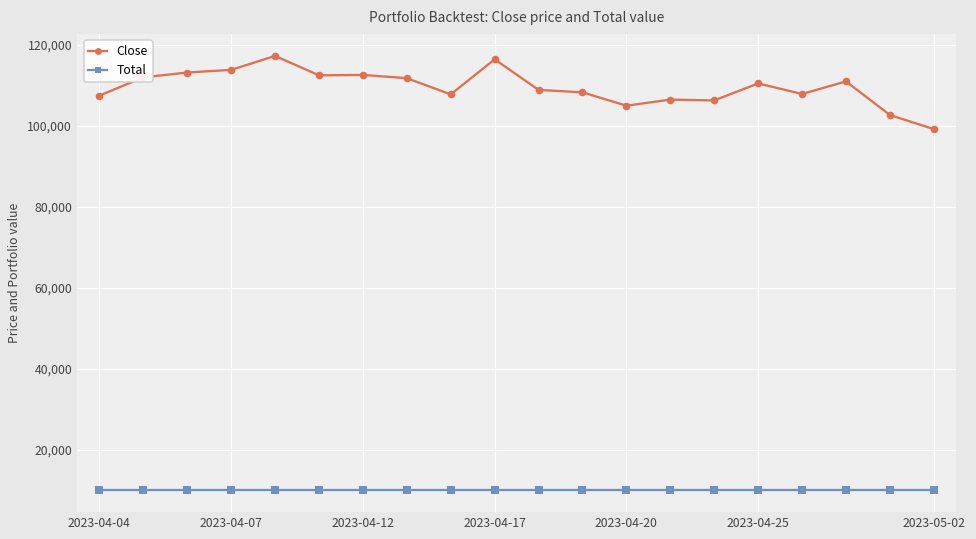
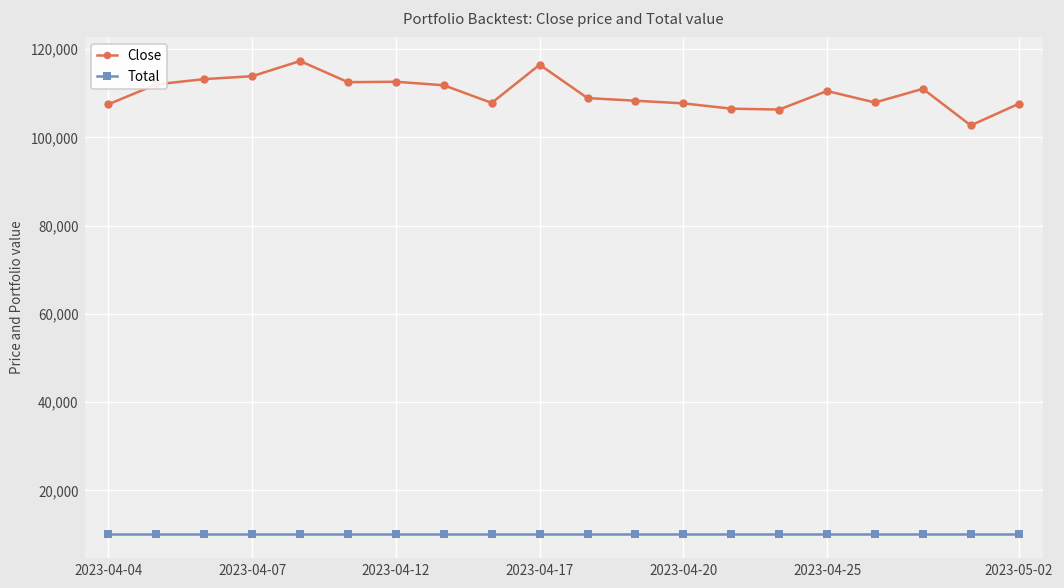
Close, 2023-04-20: 105,000 -> 108,000
Close, 2023-05-02: 99,000 -> 108,000
